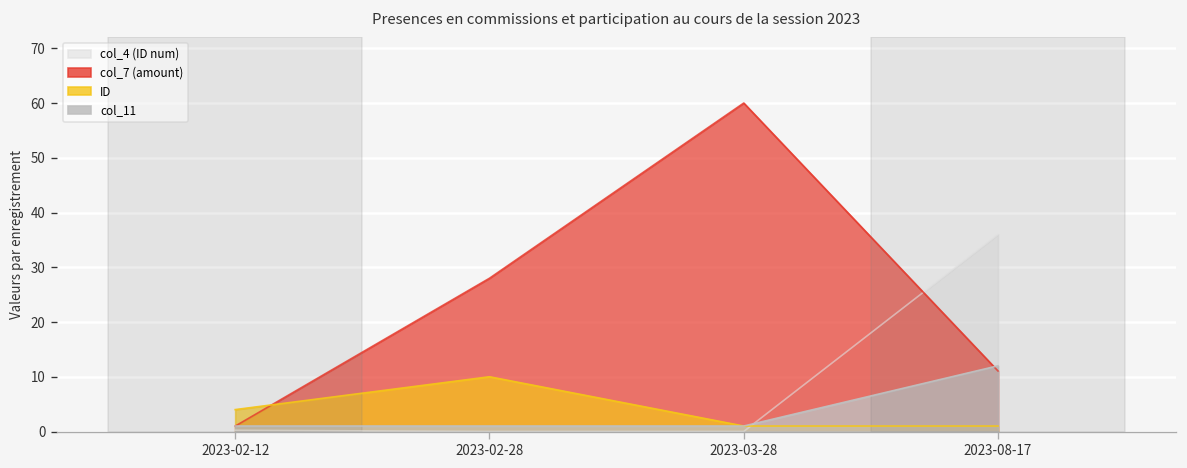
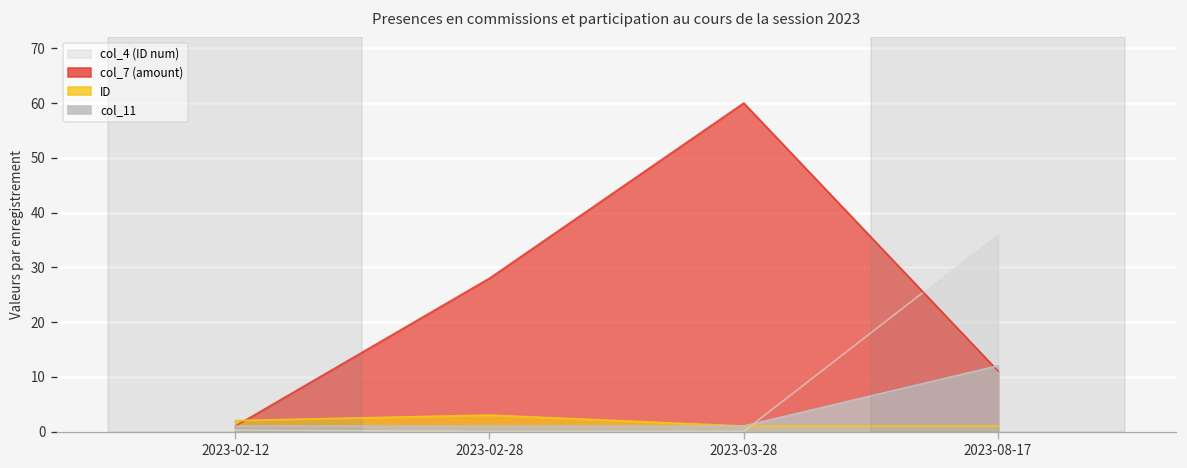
ID, 2023-02-12: 4 -> 2
ID, 2023-02-28: 10 -> 3
